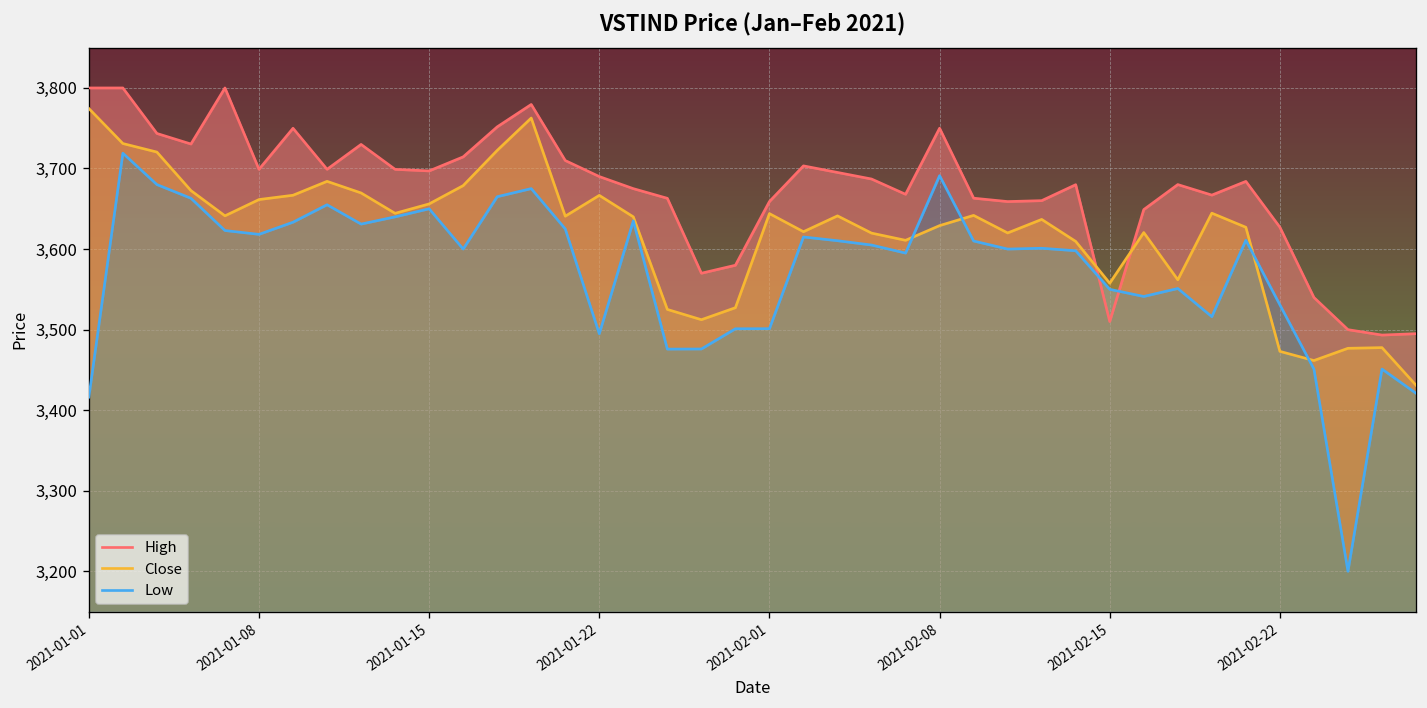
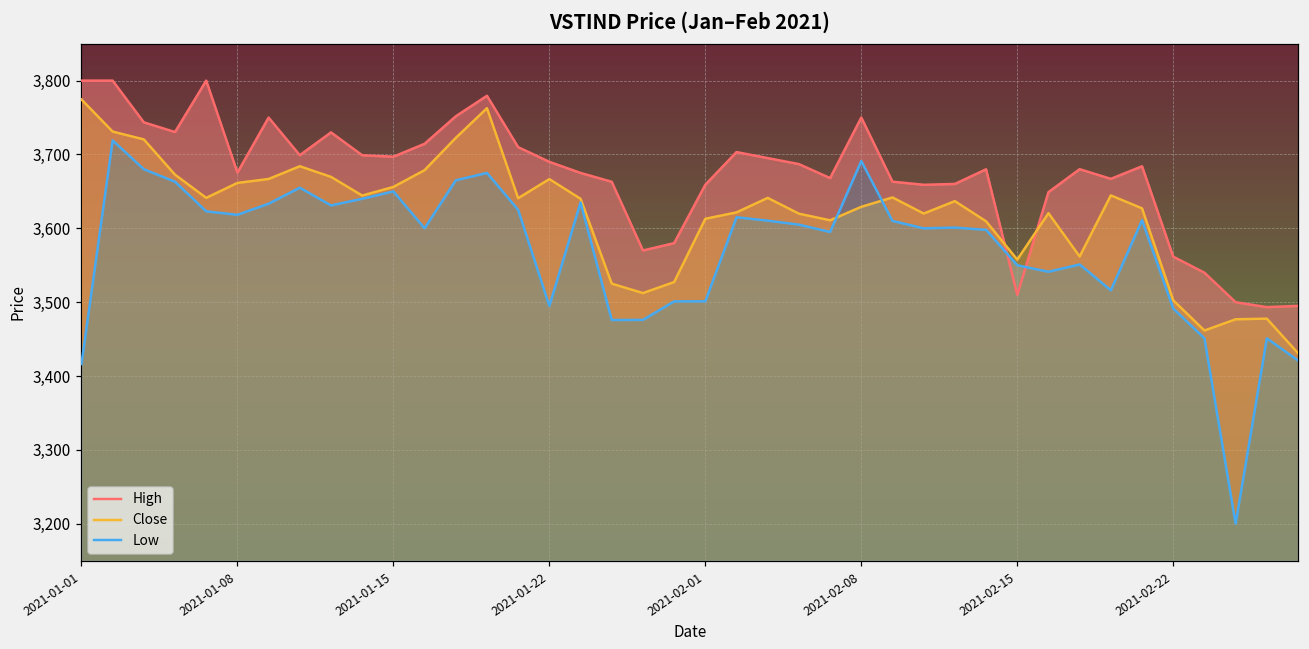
High, 2021-01-08: 3,700 -> 3,680
Close, 2021-02-01: 3,640 -> 3,610
High, 2021-02-22: 3,630 -> 3,560
Close, 2021-02-22: 3,470 -> 3,500
Low, 2021-02-22: 3,530 -> 3,490
